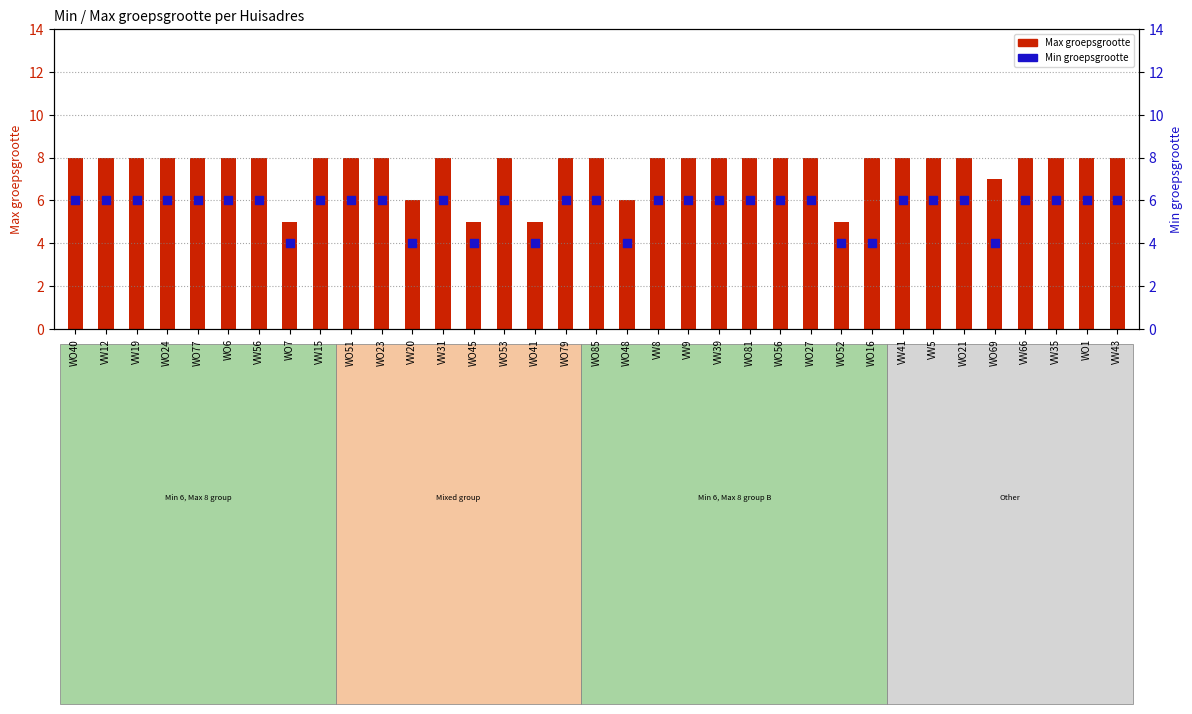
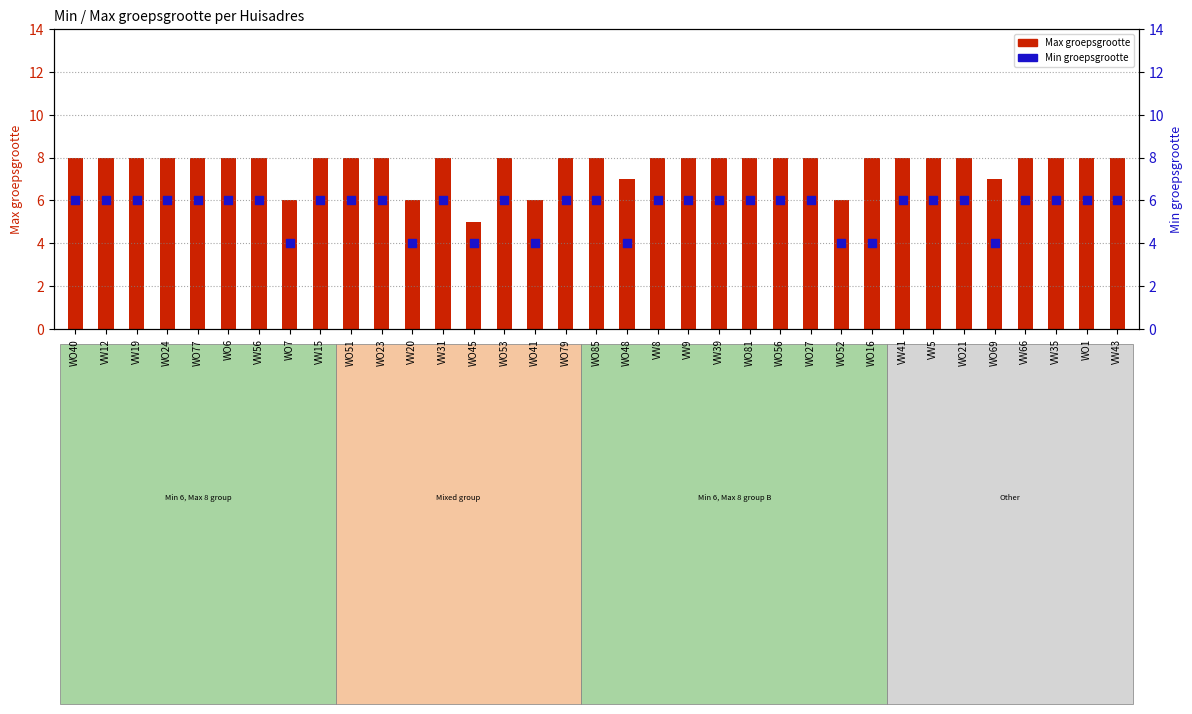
Max groepsgrootte, WO7: 5 -> 6
Max groepsgrootte, WO41: 5 -> 6
Max groepsgrootte, WO48: 6 -> 7
Max groepsgrootte, WO52: 5 -> 6
